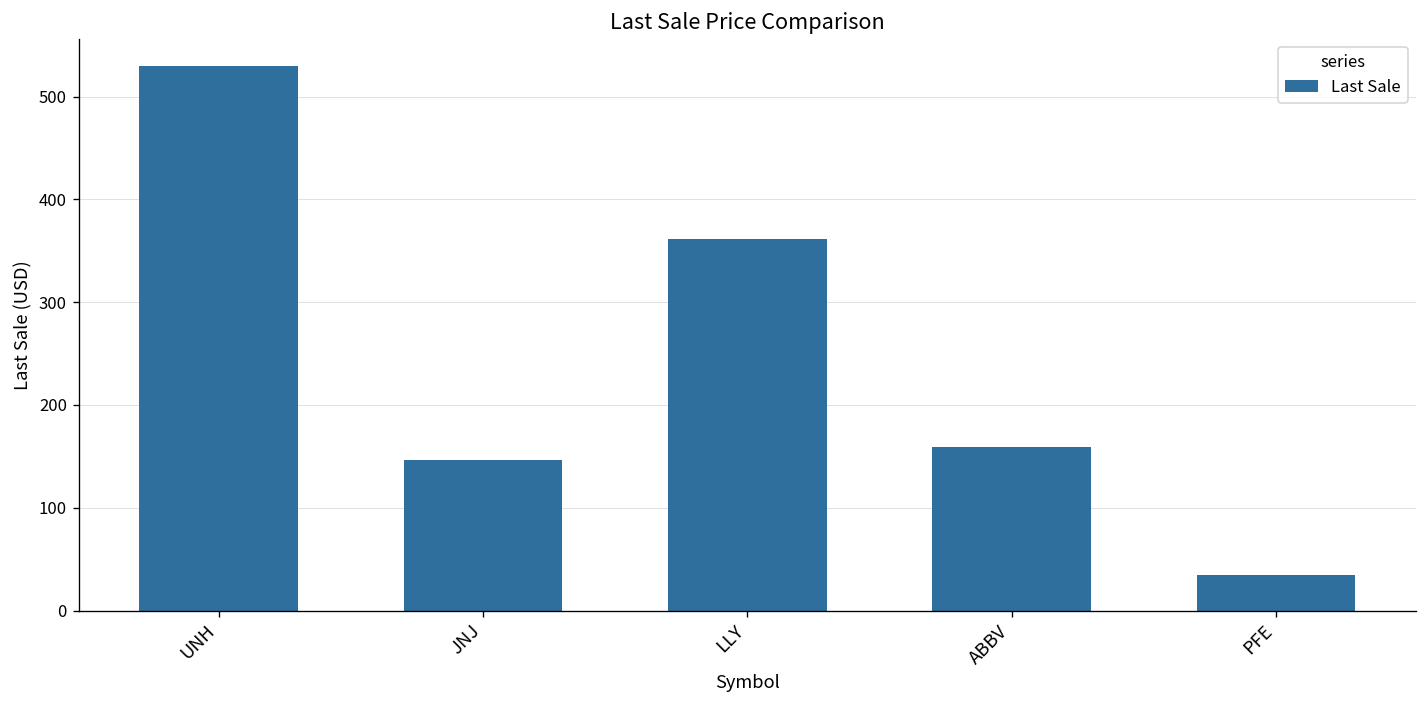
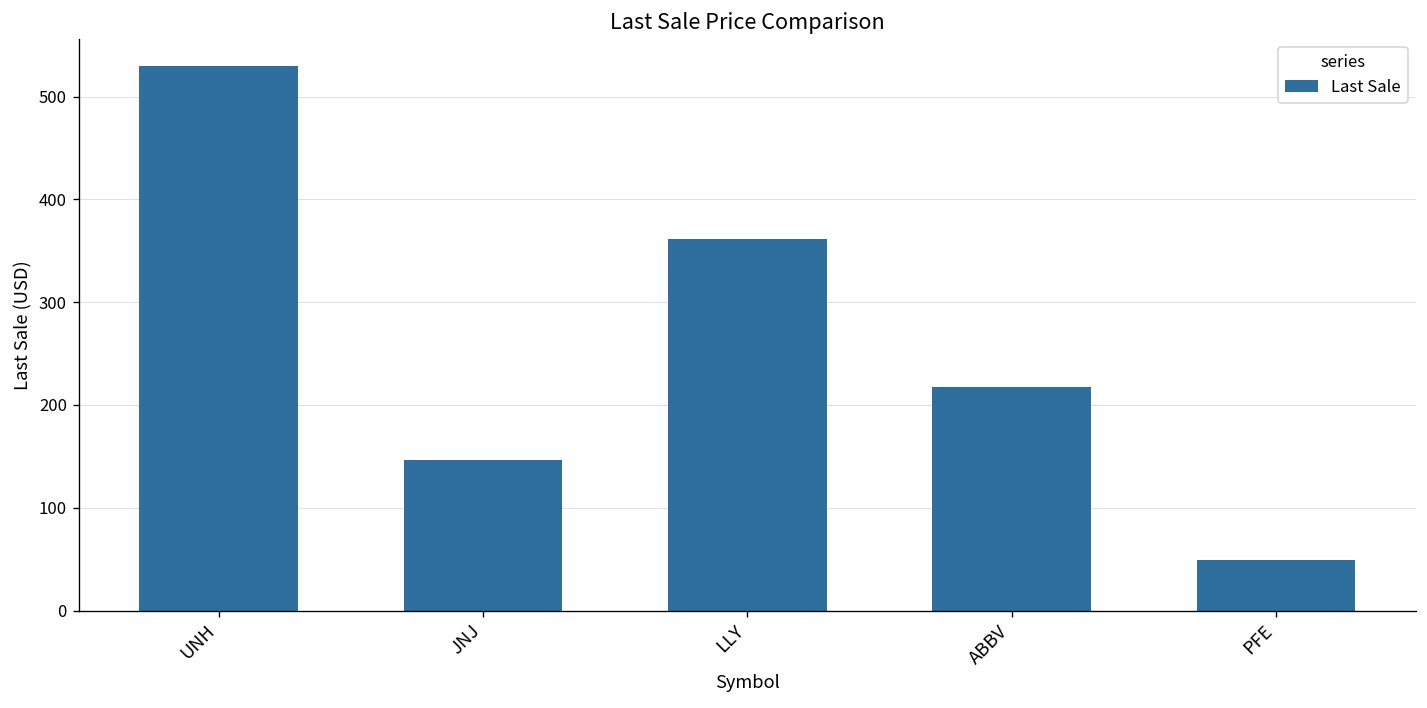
ABBV: 160 -> 220
PFE: 30 -> 50
